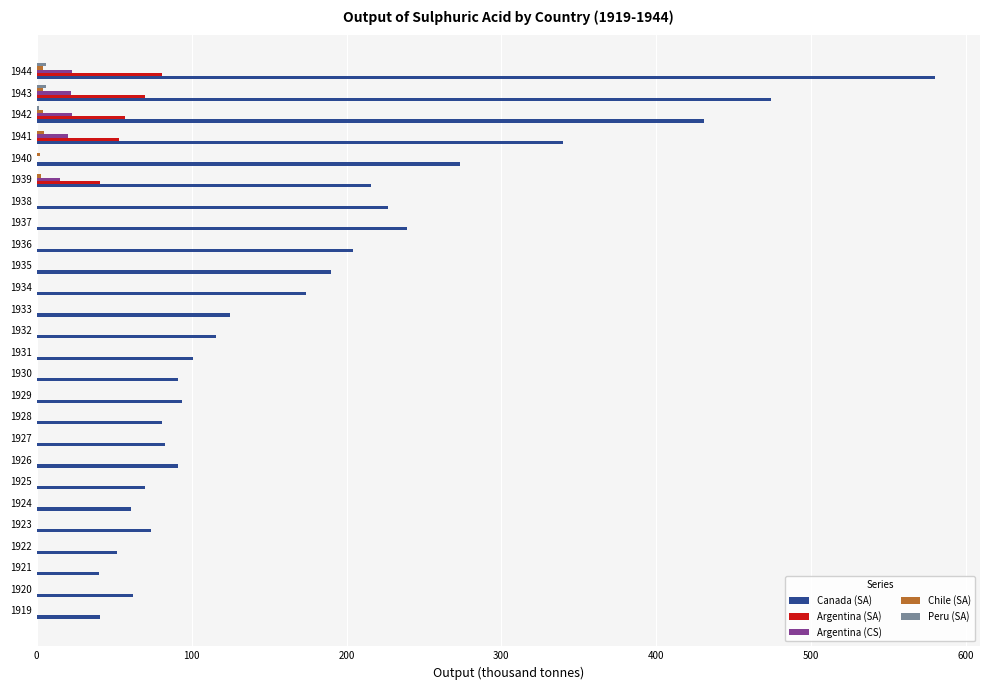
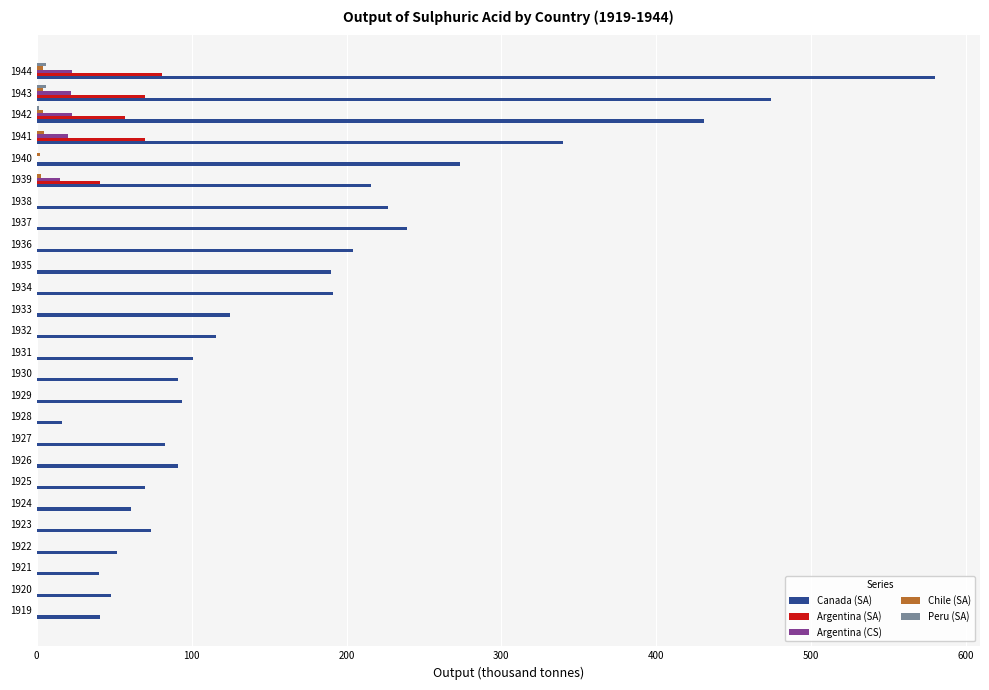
Argentina (SA), 1941: 53 -> 70
Canada (SA), 1934: 174 -> 191
Canada (SA), 1928: 81 -> 16
Canada (SA), 1920: 62 -> 48
